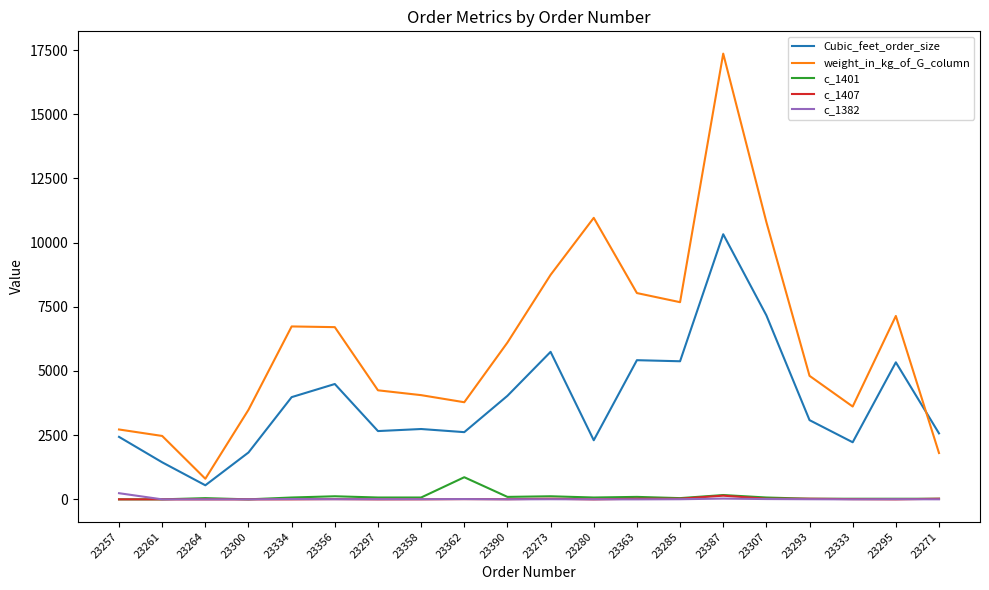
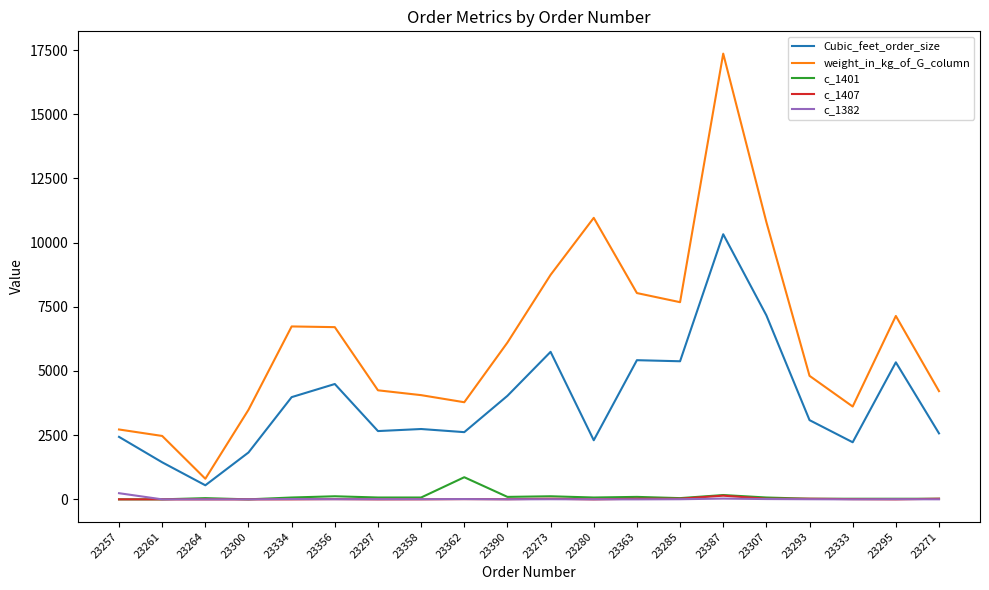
weight_in_kg_of_G_column, 23271: 1800 -> 4200
